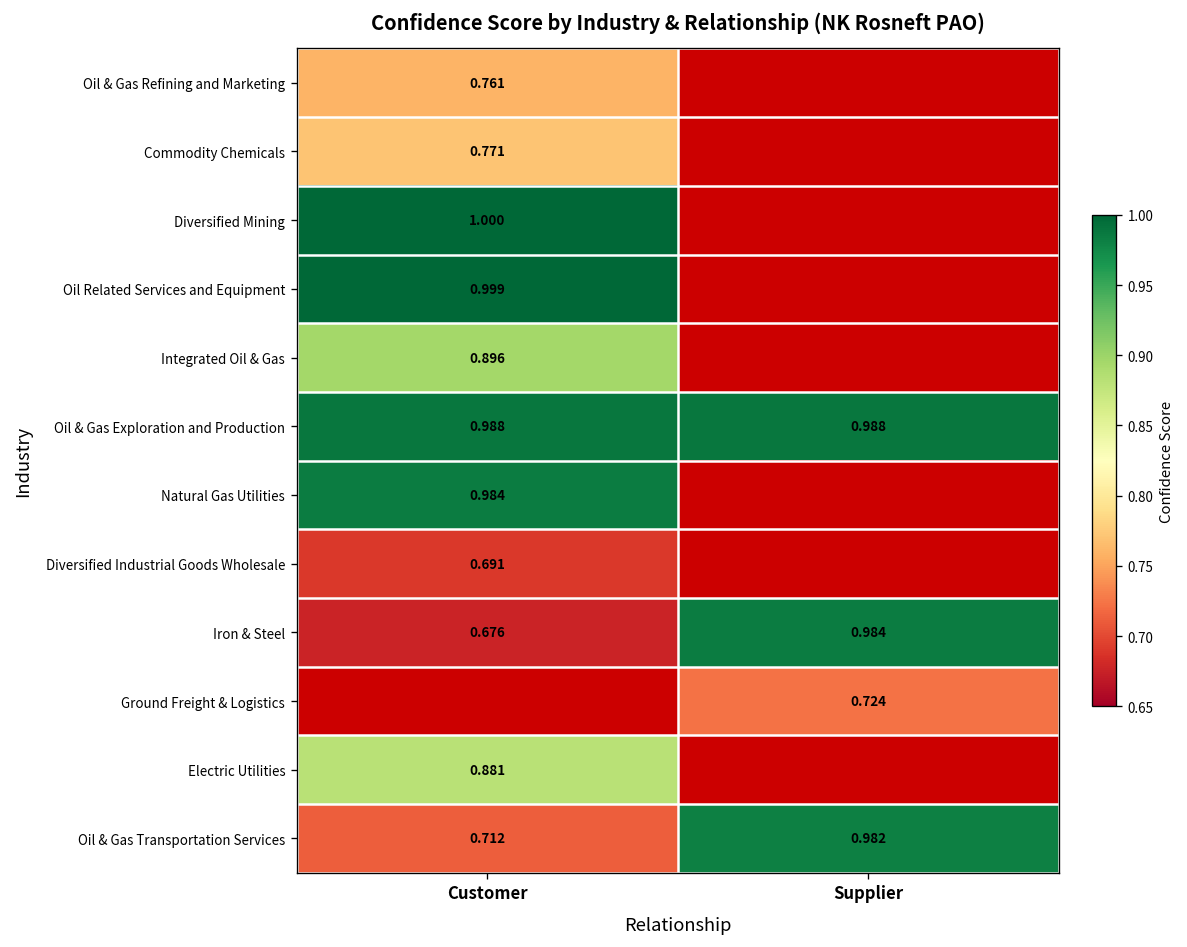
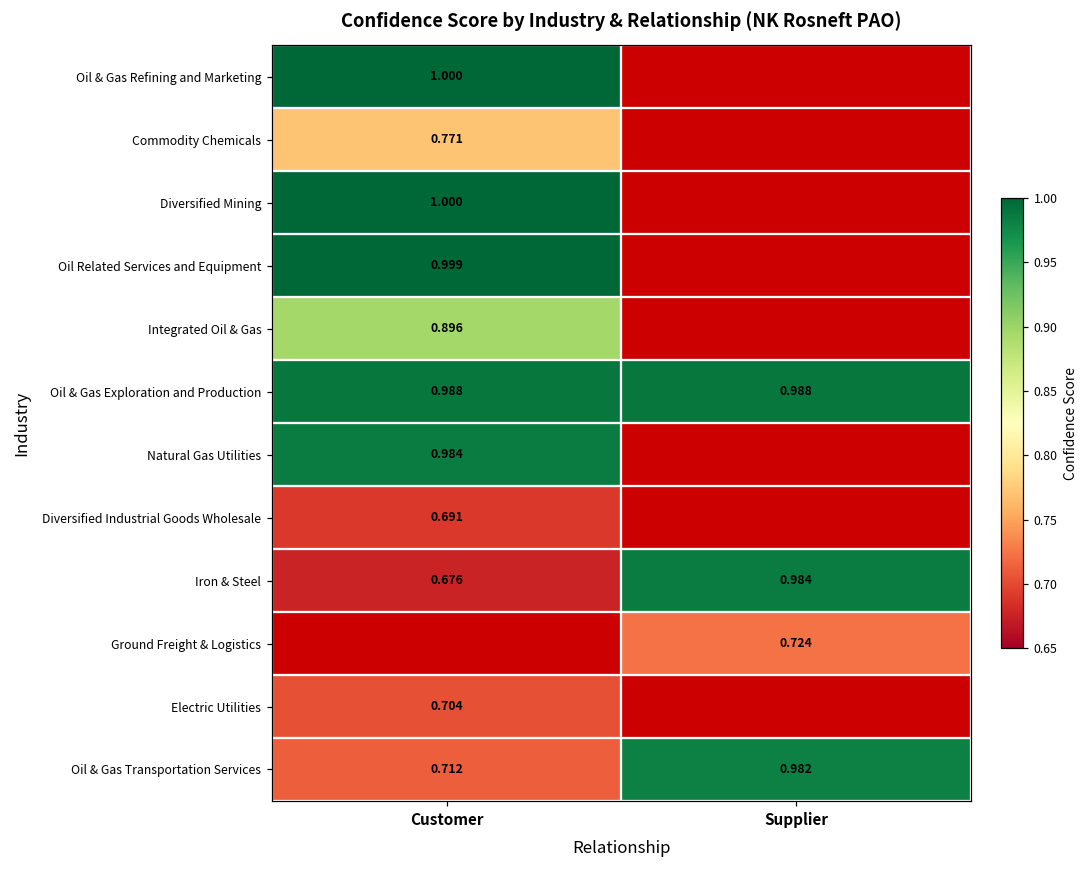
Oil & Gas Refining and Marketing, Customer: 0.761 -> 1.000
Electric Utilities, Customer: 0.881 -> 0.704
